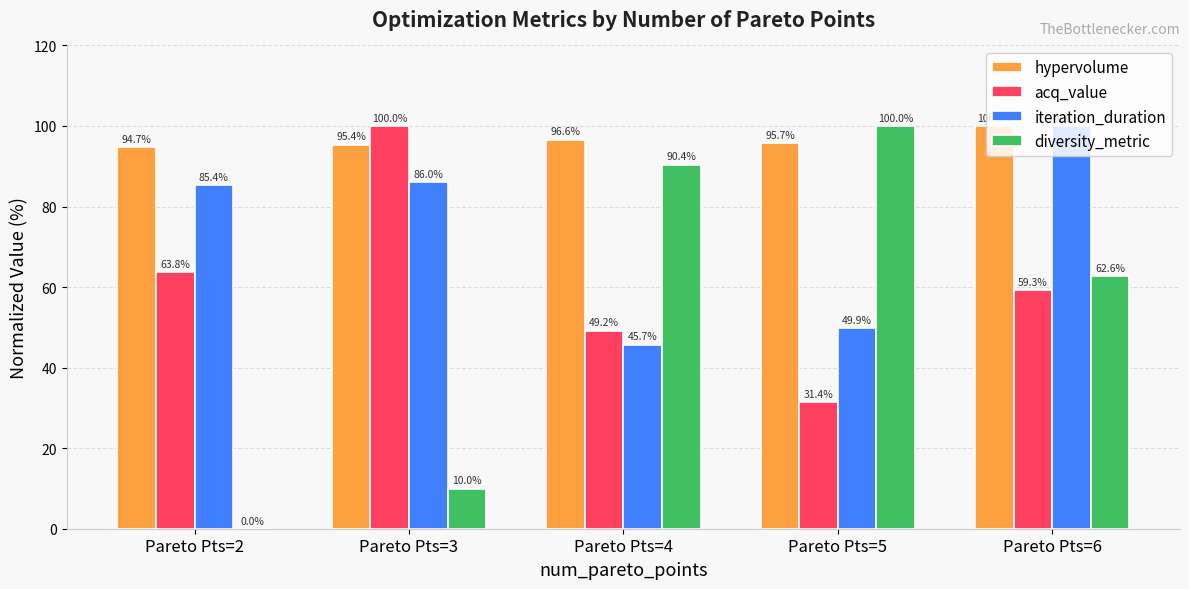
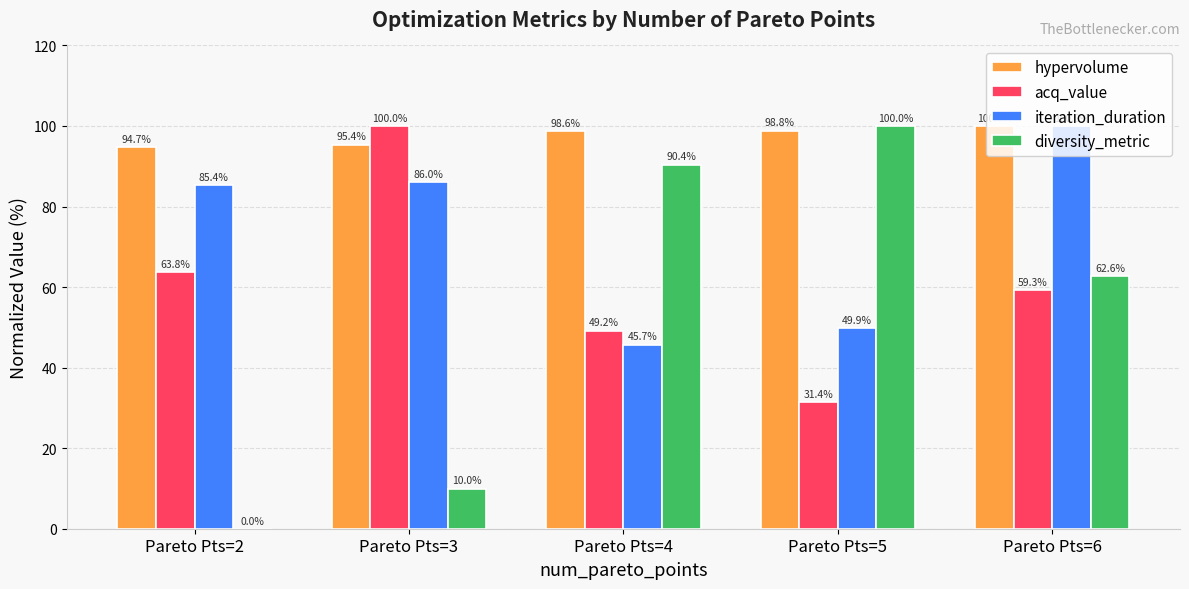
hypervolume, Pareto Pts=4: 96.6% -> 98.6%
hypervolume, Pareto Pts=5: 95.7% -> 98.8%
